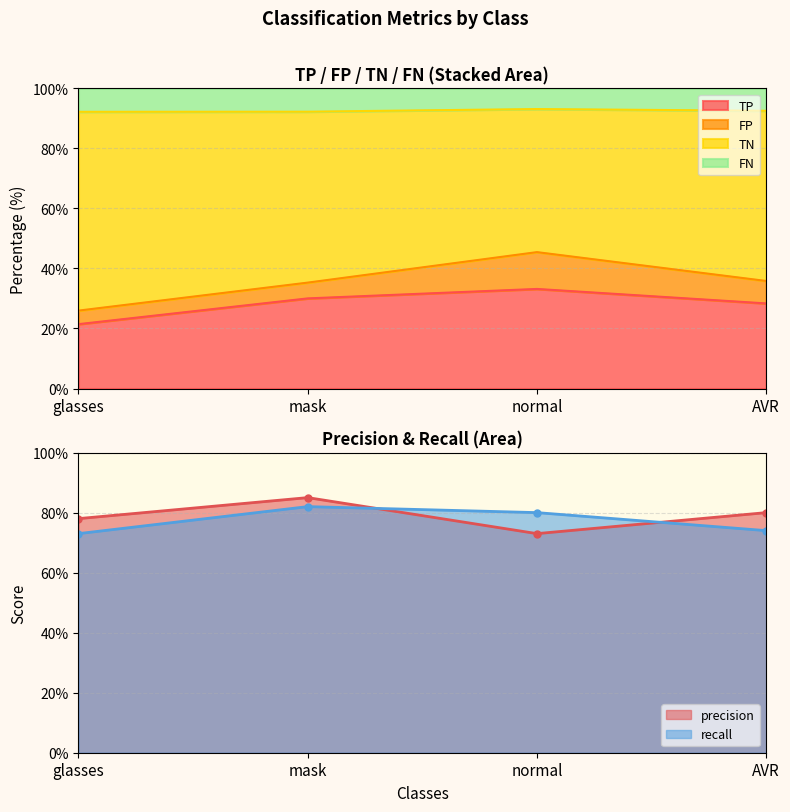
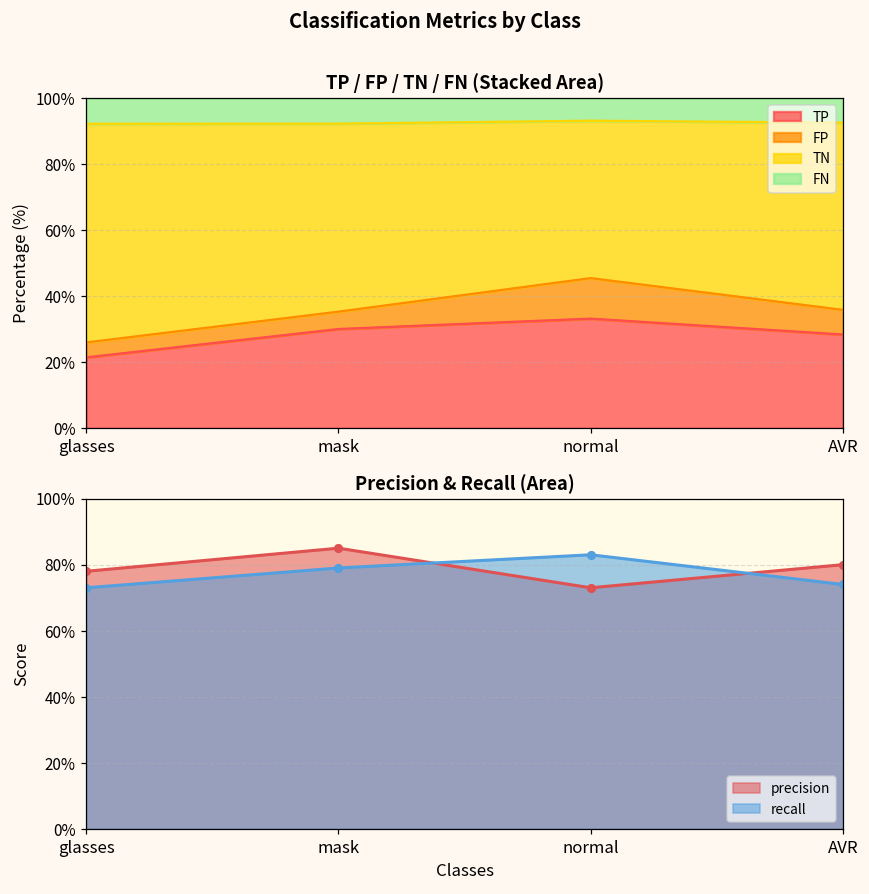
Precision & Recall (Area), recall, mask: 82% -> 79%
Precision & Recall (Area), recall, normal: 80% -> 83%
